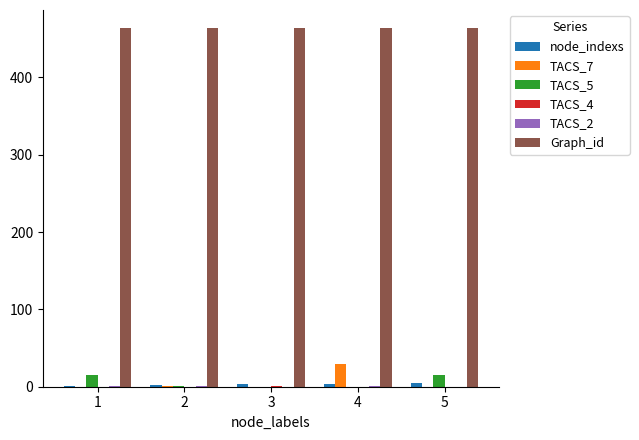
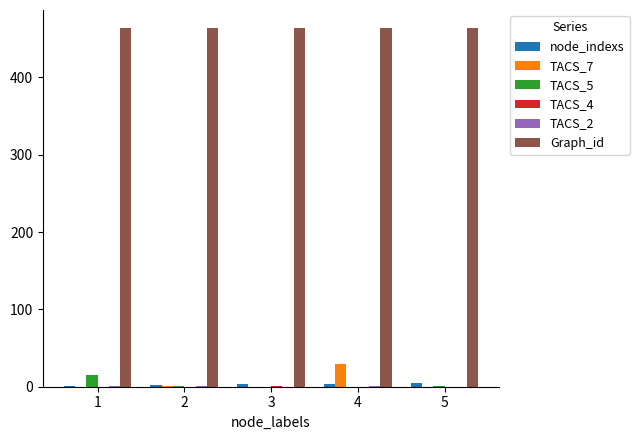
TACS_5, 5: 20 -> 0
